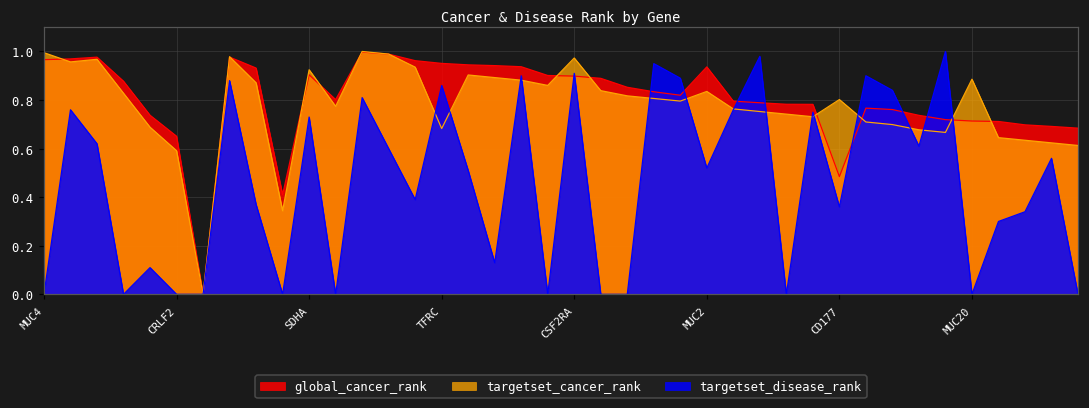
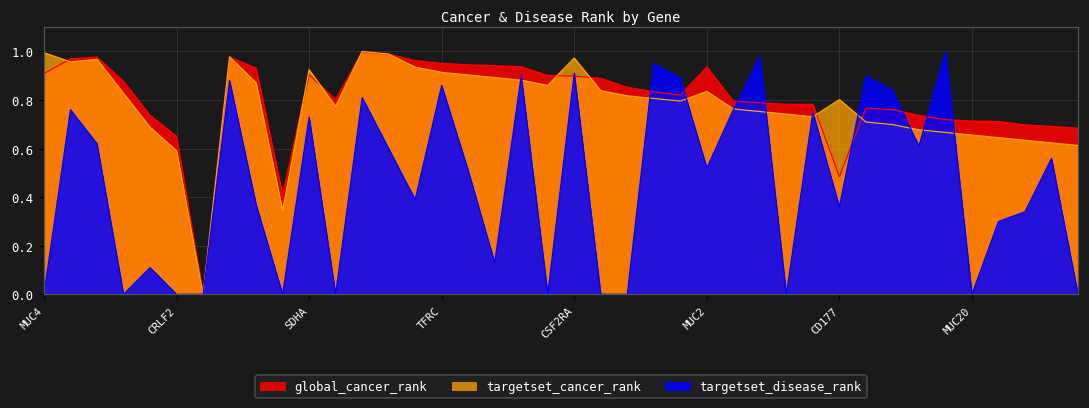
global_cancer_rank, MUC4: 0.97 -> 0.91
targetset_cancer_rank, TFRC: 0.68 -> 0.91
targetset_cancer_rank, MUC20: 0.89 -> 0.66
